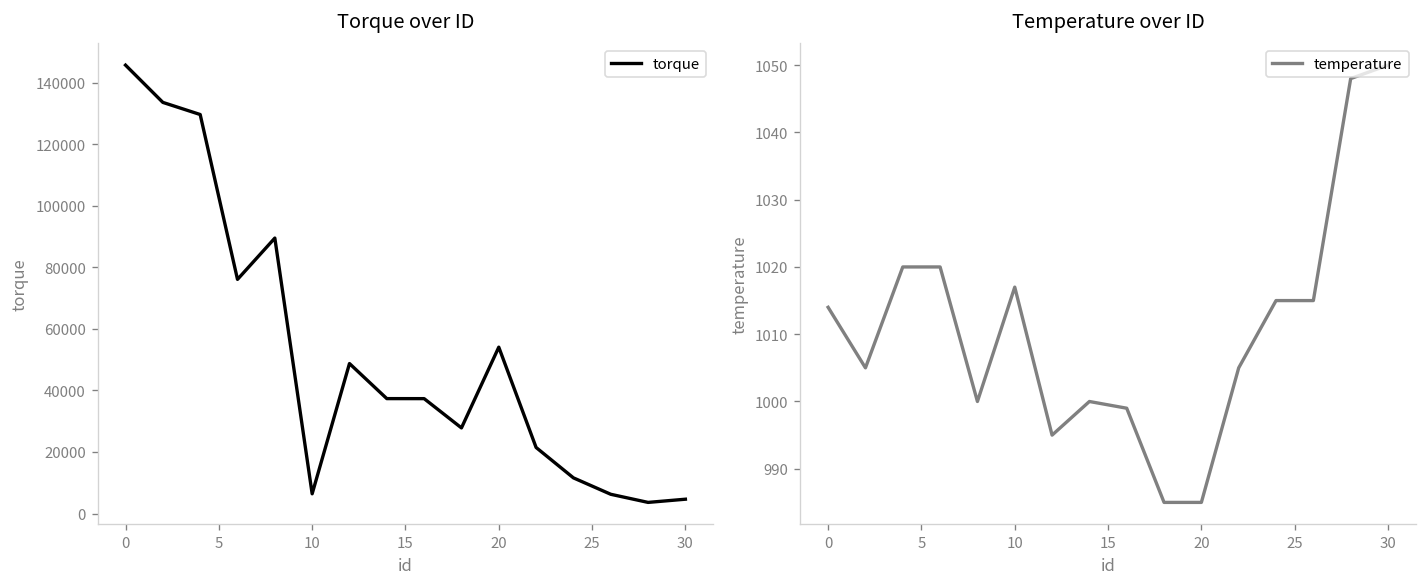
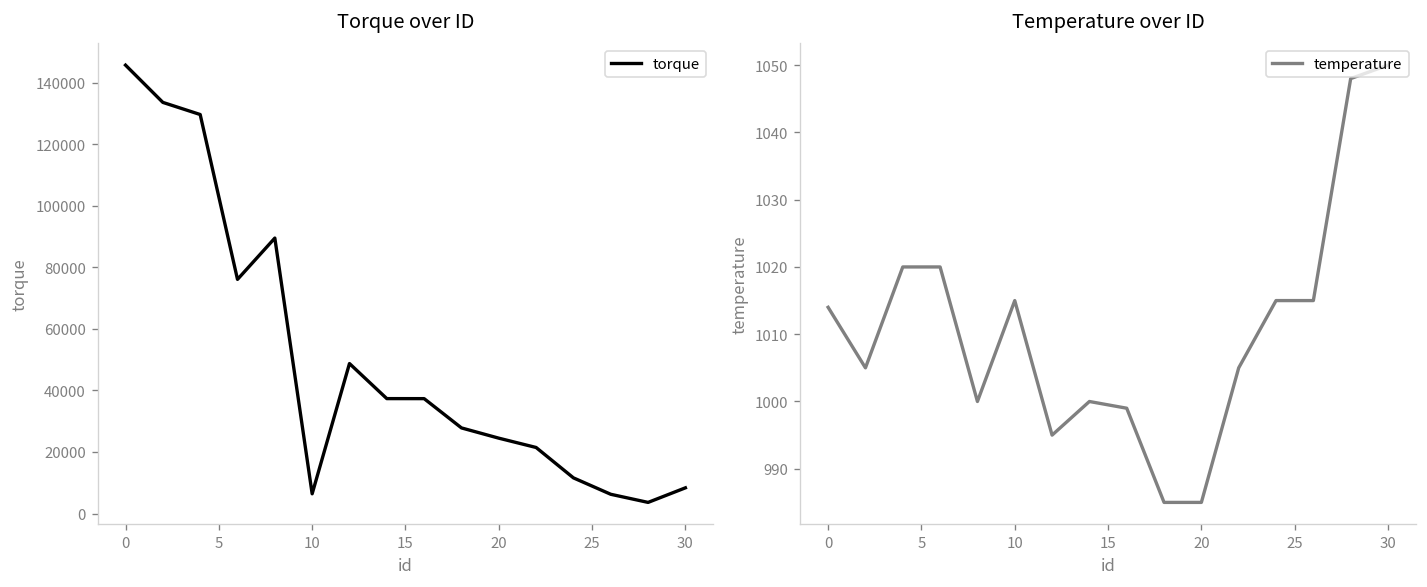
Torque over ID, 20: 54000 -> 24000
Torque over ID, 30: 5000 -> 8000
Temperature over ID, 10: 1017 -> 1015
